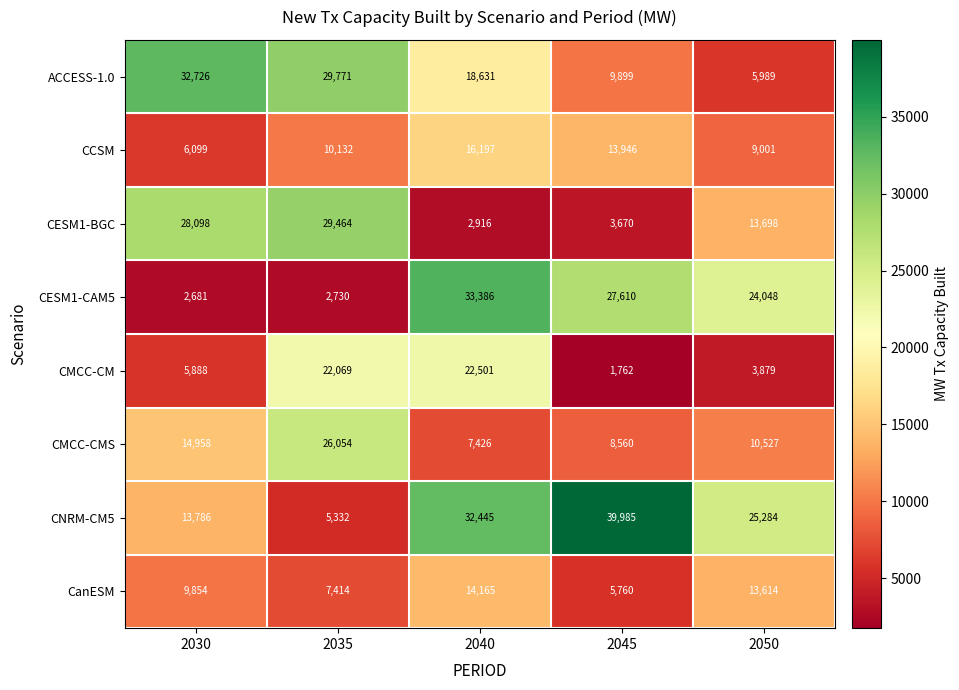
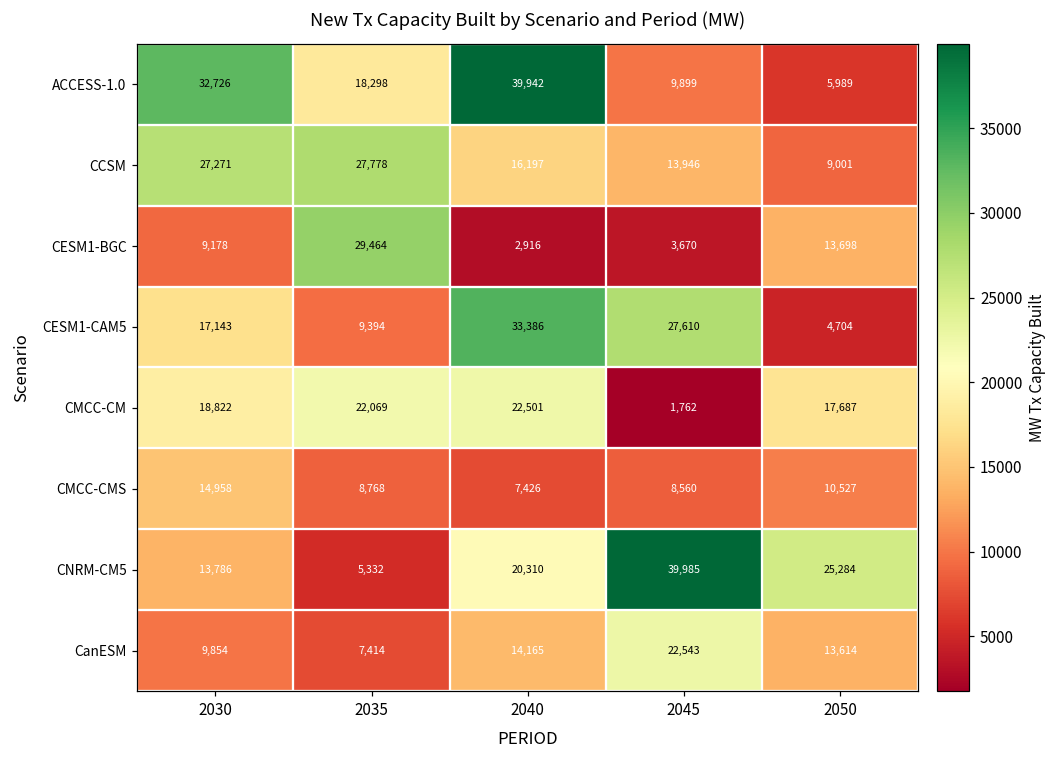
ACCESS-1.0, 2035: 29,771 -> 18,298
ACCESS-1.0, 2040: 18,631 -> 39,942
CCSM, 2030: 6,099 -> 27,271
CCSM, 2035: 10,132 -> 27,778
CESM1-BGC, 2030: 28,098 -> 9,178
CESM1-CAM5, 2030: 2,681 -> 17,143
CESM1-CAM5, 2035: 2,730 -> 9,394
CESM1-CAM5, 2050: 24,048 -> 4,704
CMCC-CM, 2030: 5,888 -> 18,822
CMCC-CM, 2050: 3,879 -> 17,687
CMCC-CMS, 2035: 26,054 -> 8,768
CNRM-CM5, 2040: 32,445 -> 20,310
CanESM, 2045: 5,760 -> 22,543
